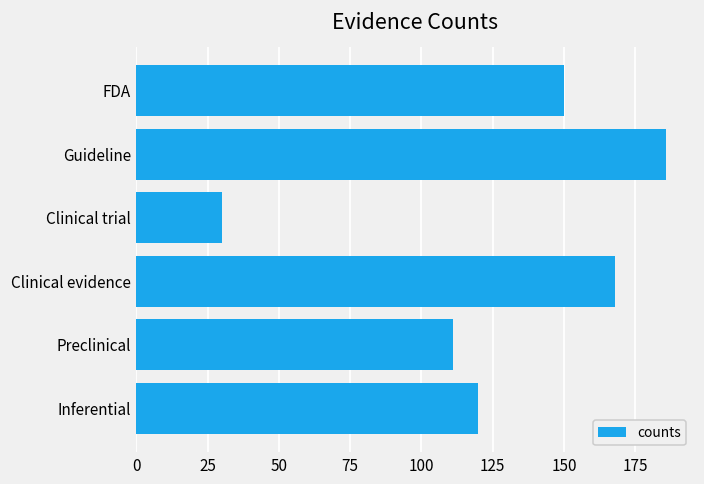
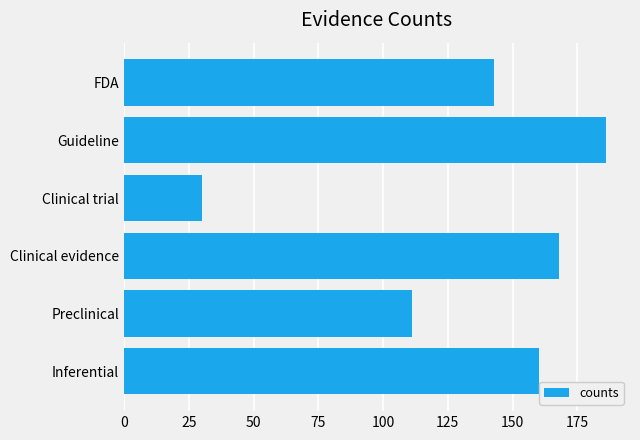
FDA: 150 -> 143
Inferential: 120 -> 160
